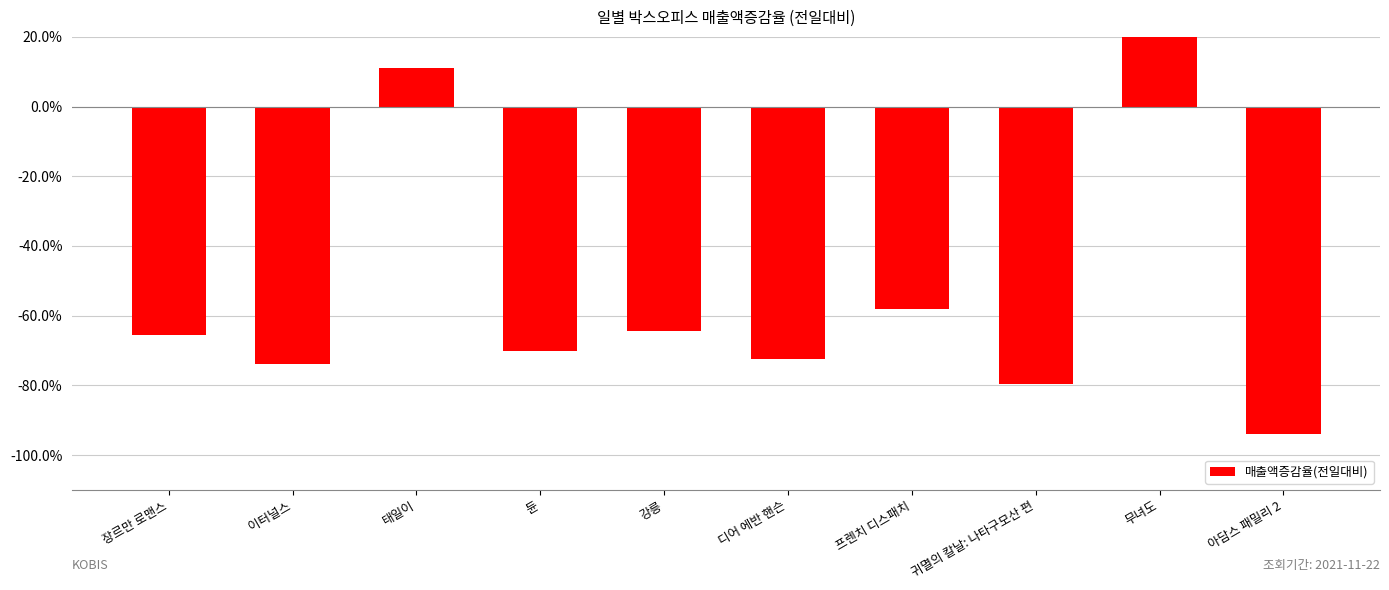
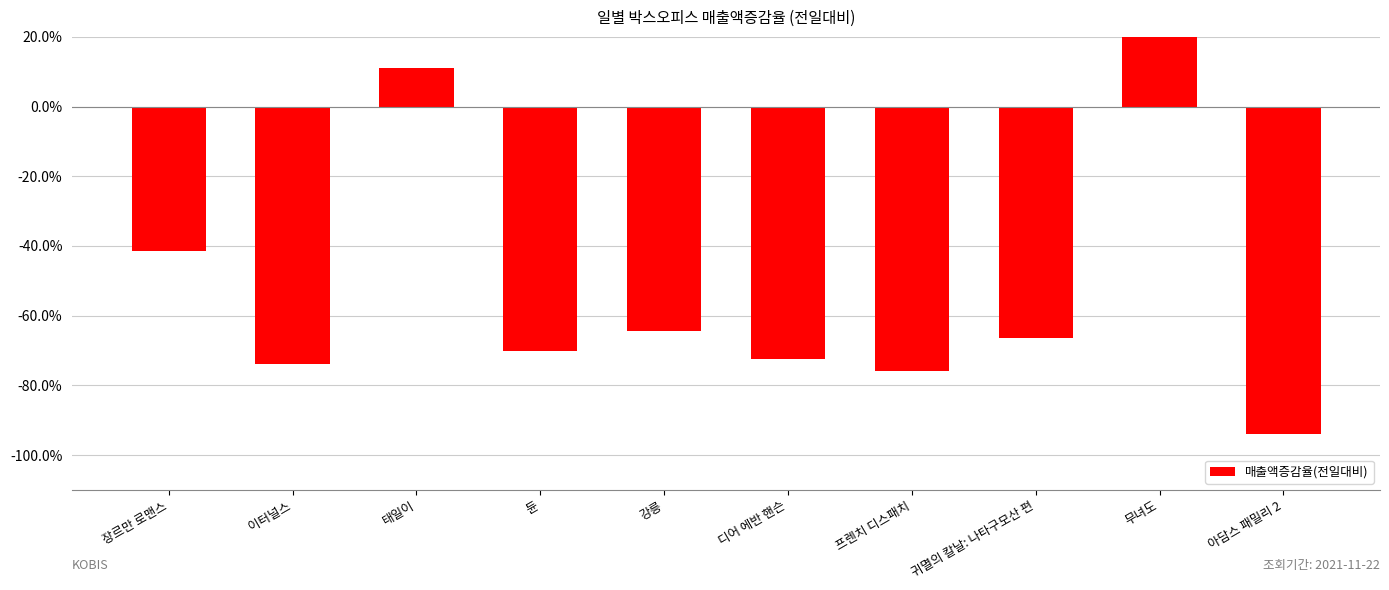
장르만 로맨스: -66% -> -42%
프렌치 디스패치: -58% -> -76%
귀멸의 칼날: 나타구모산 편: -80% -> -66%
